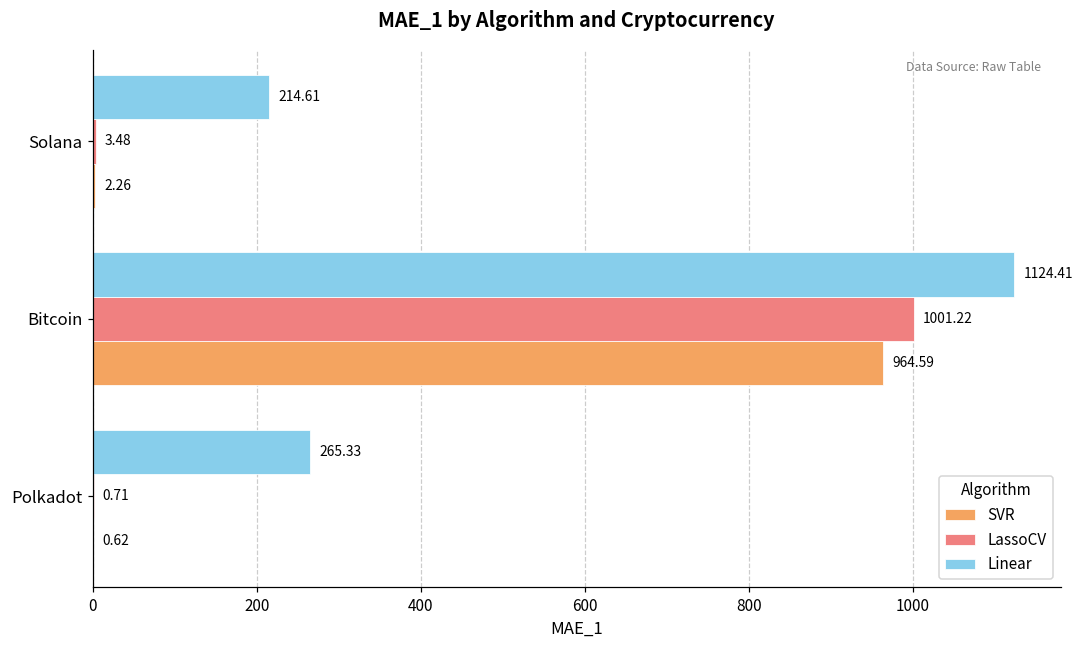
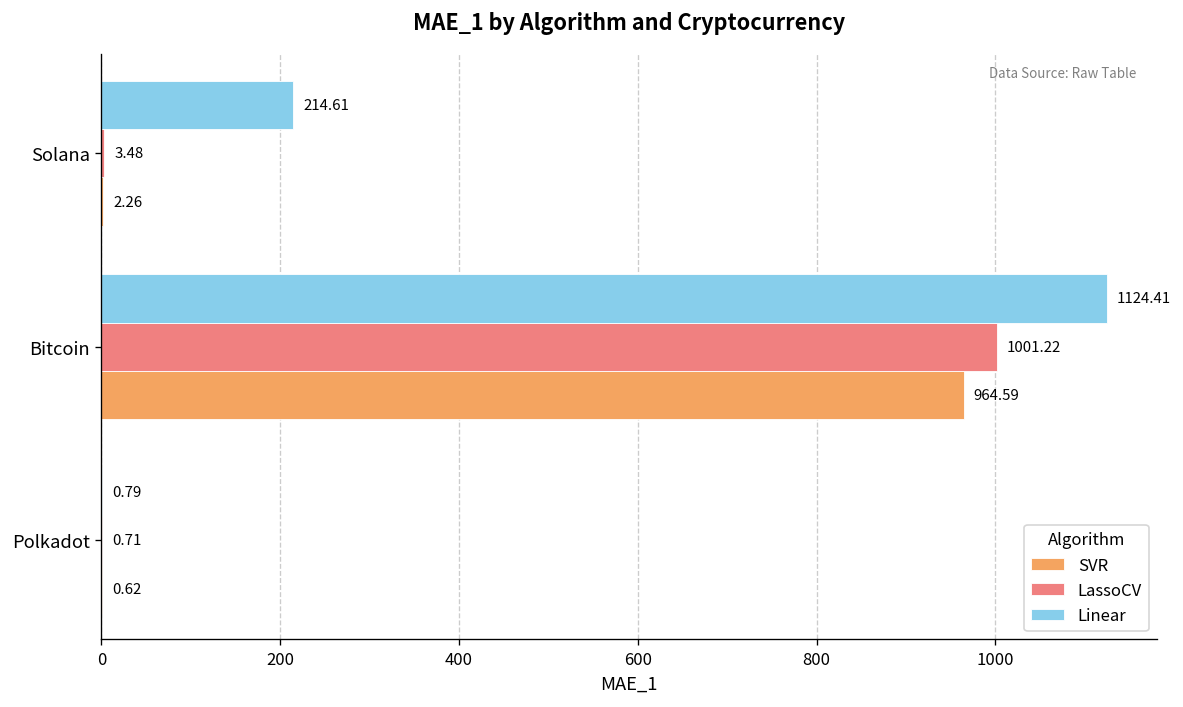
Linear, Polkadot: 265.33 -> 0.79
